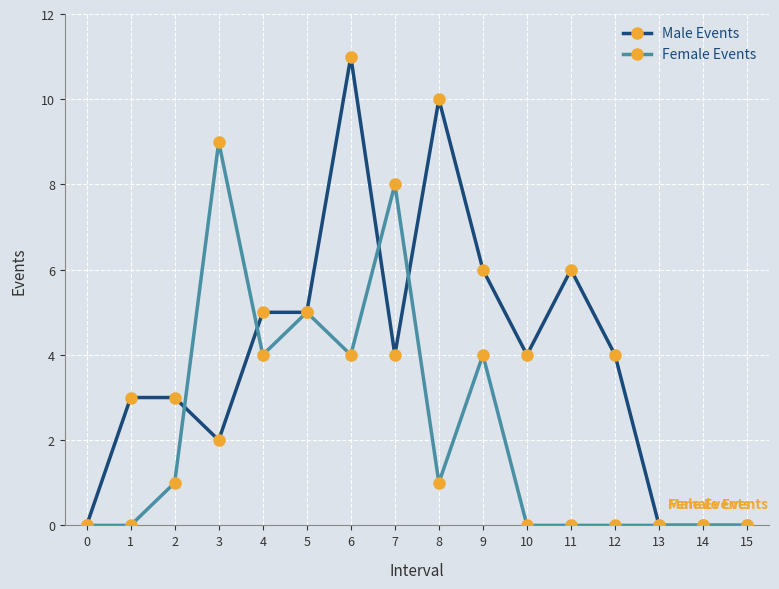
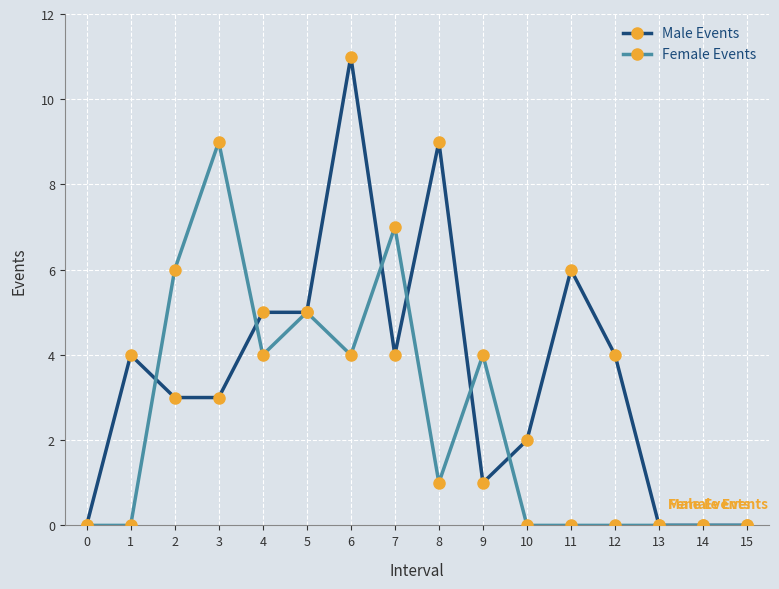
Male Events, 1: 3 -> 4
Female Events, 2: 1 -> 6
Male Events, 3: 2 -> 3
Female Events, 7: 8 -> 7
Male Events, 8: 10 -> 9
Male Events, 9: 6 -> 1
Male Events, 10: 4 -> 2
